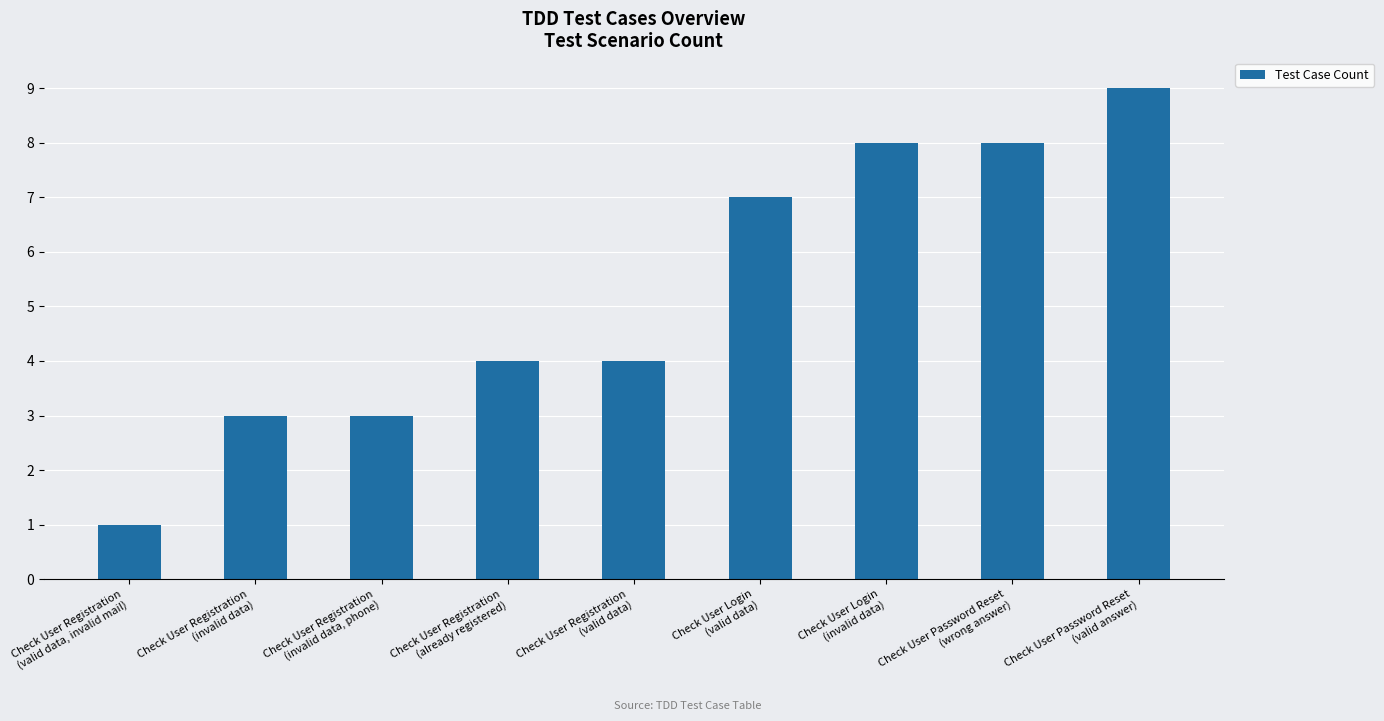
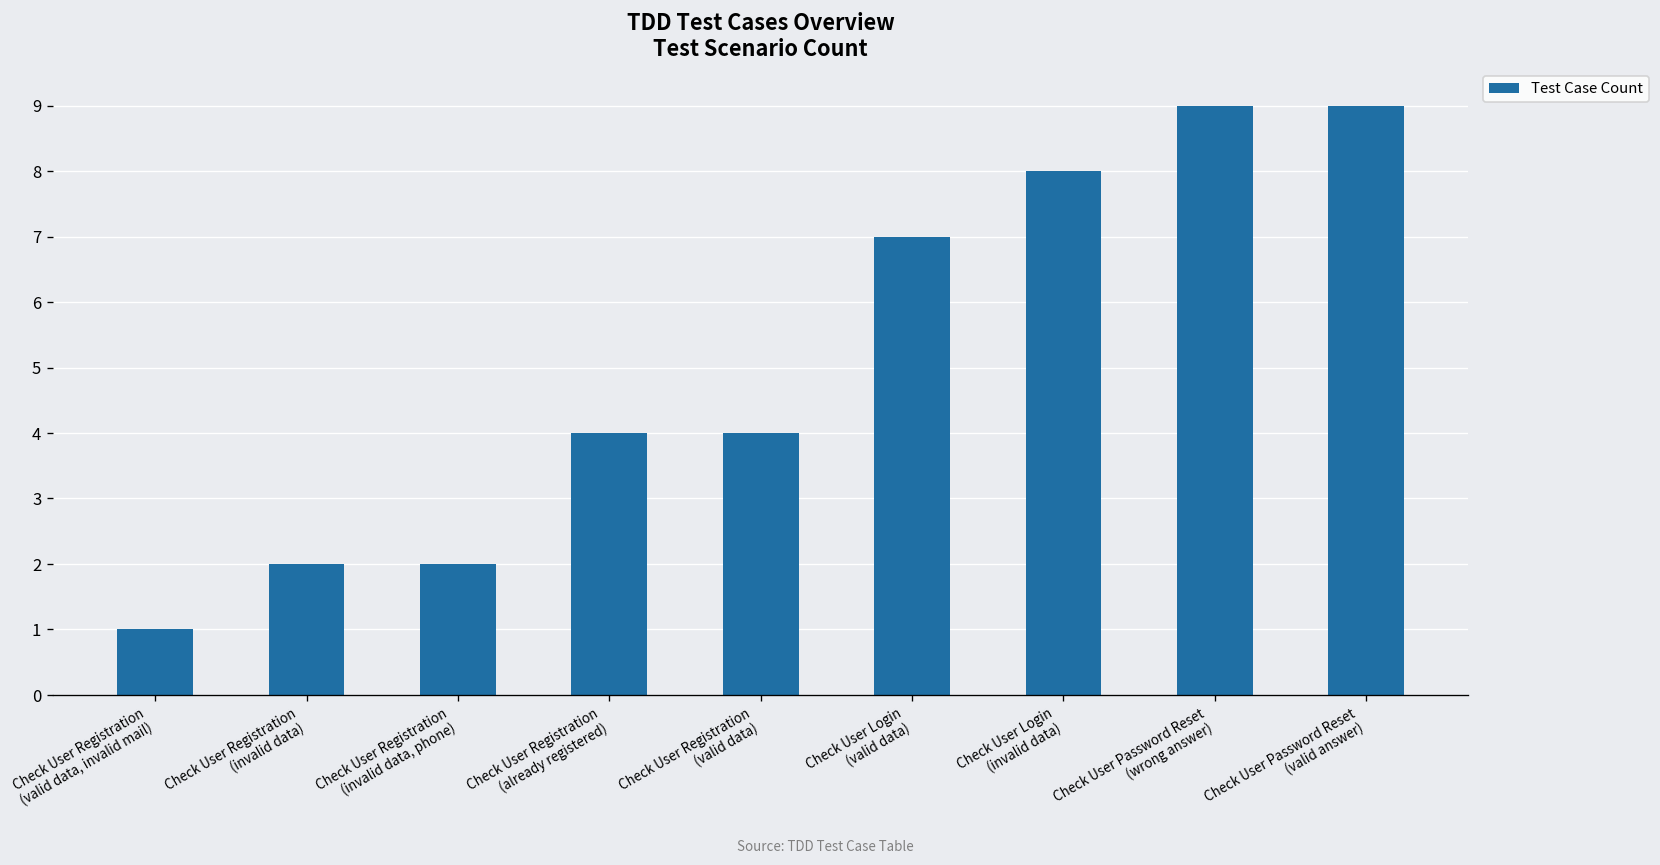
Check User Registration (invalid data): 3 -> 2
Check User Registration (invalid data, phone): 3 -> 2
Check User Password Reset (wrong answer): 8 -> 9
